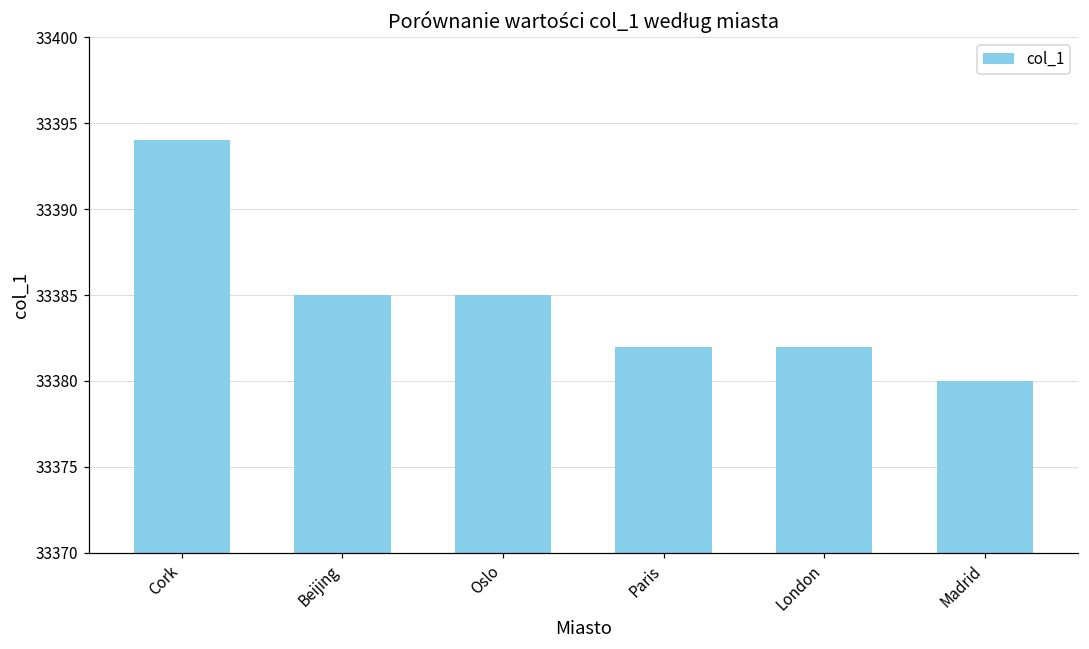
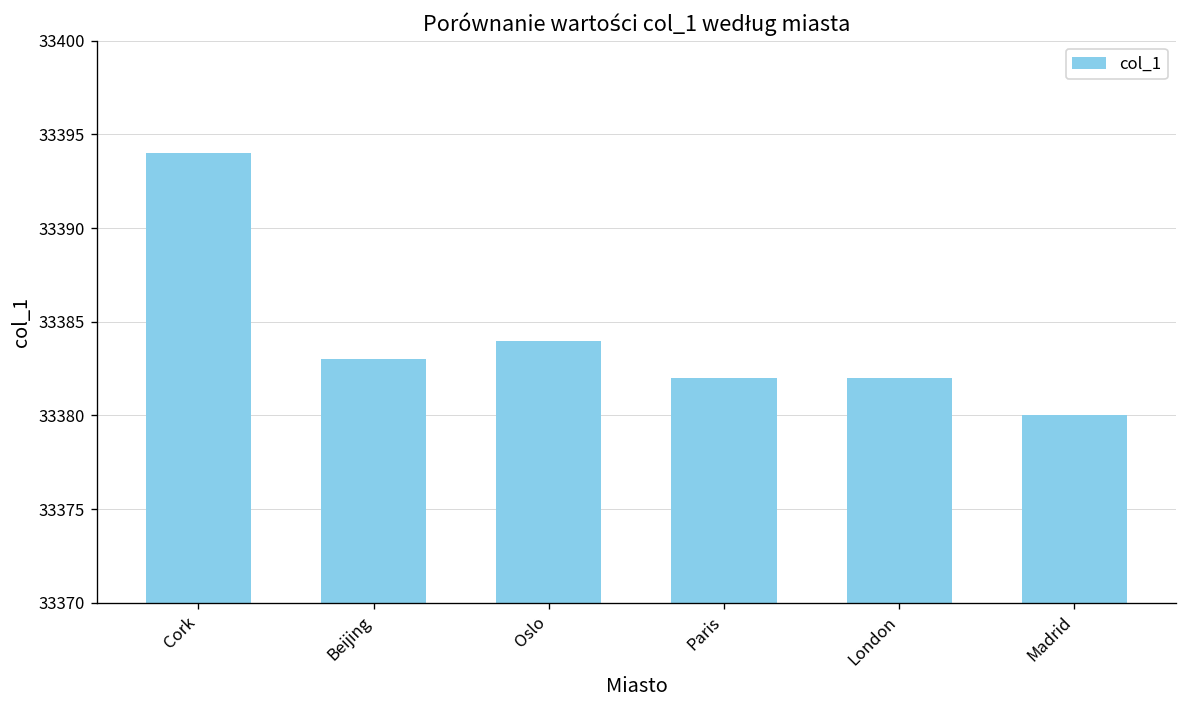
Beijing: 33385 -> 33383
Oslo: 33385 -> 33384
